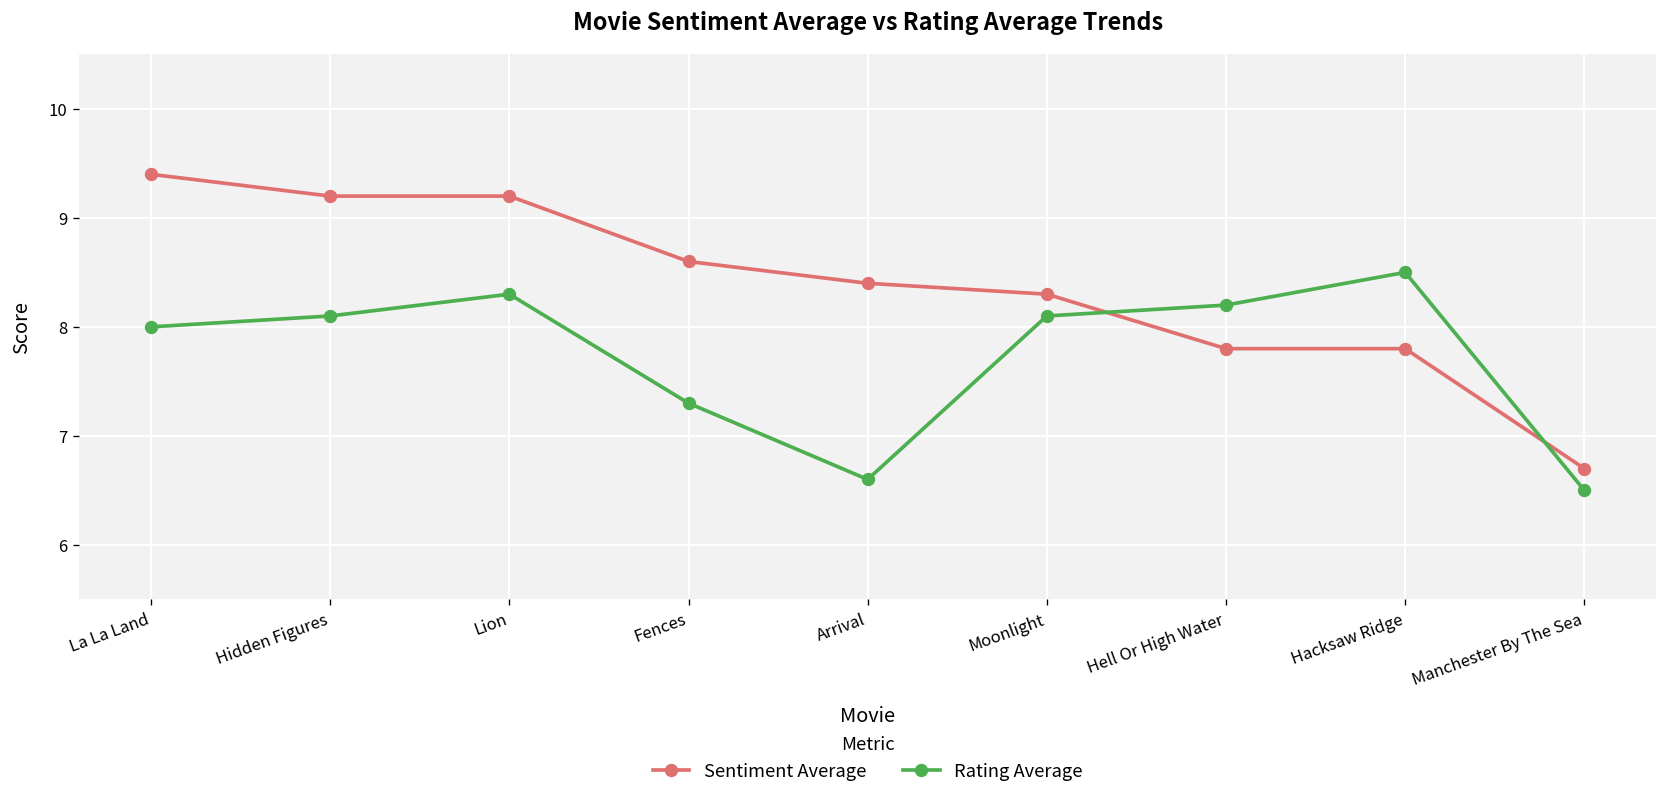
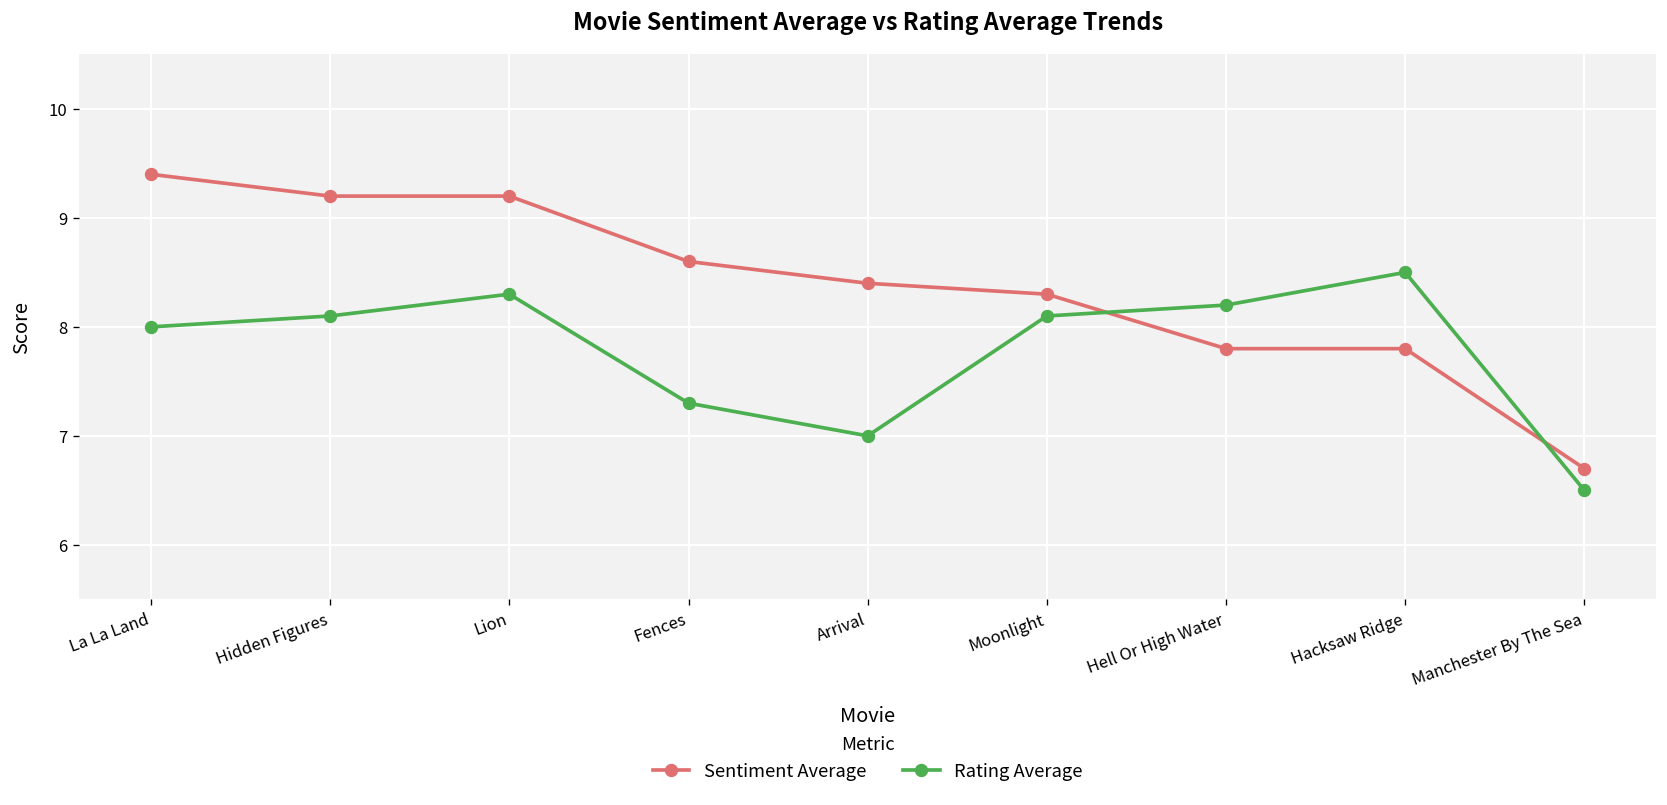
Rating Average, Arrival: 6.6 -> 7.0
